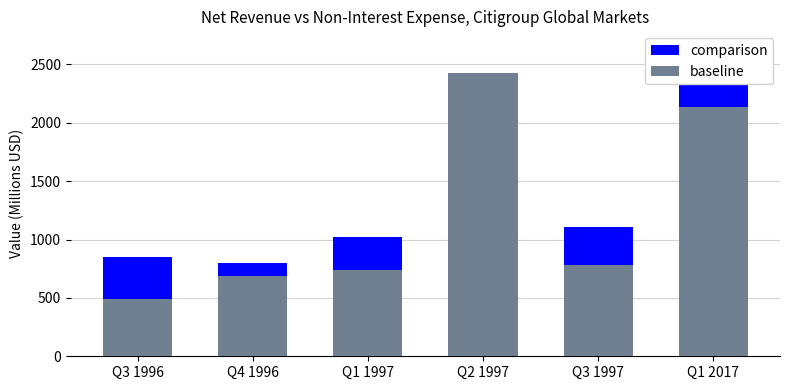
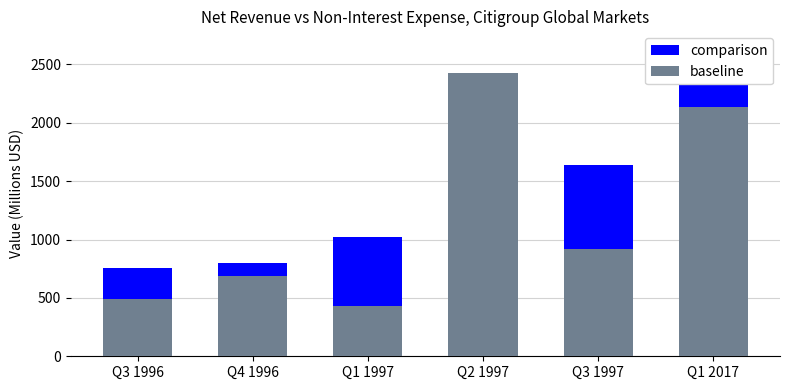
comparison, Q3 1996: 850 -> 760
baseline, Q1 1997: 740 -> 430
comparison, Q3 1997: 1110 -> 1640
baseline, Q3 1997: 790 -> 920
